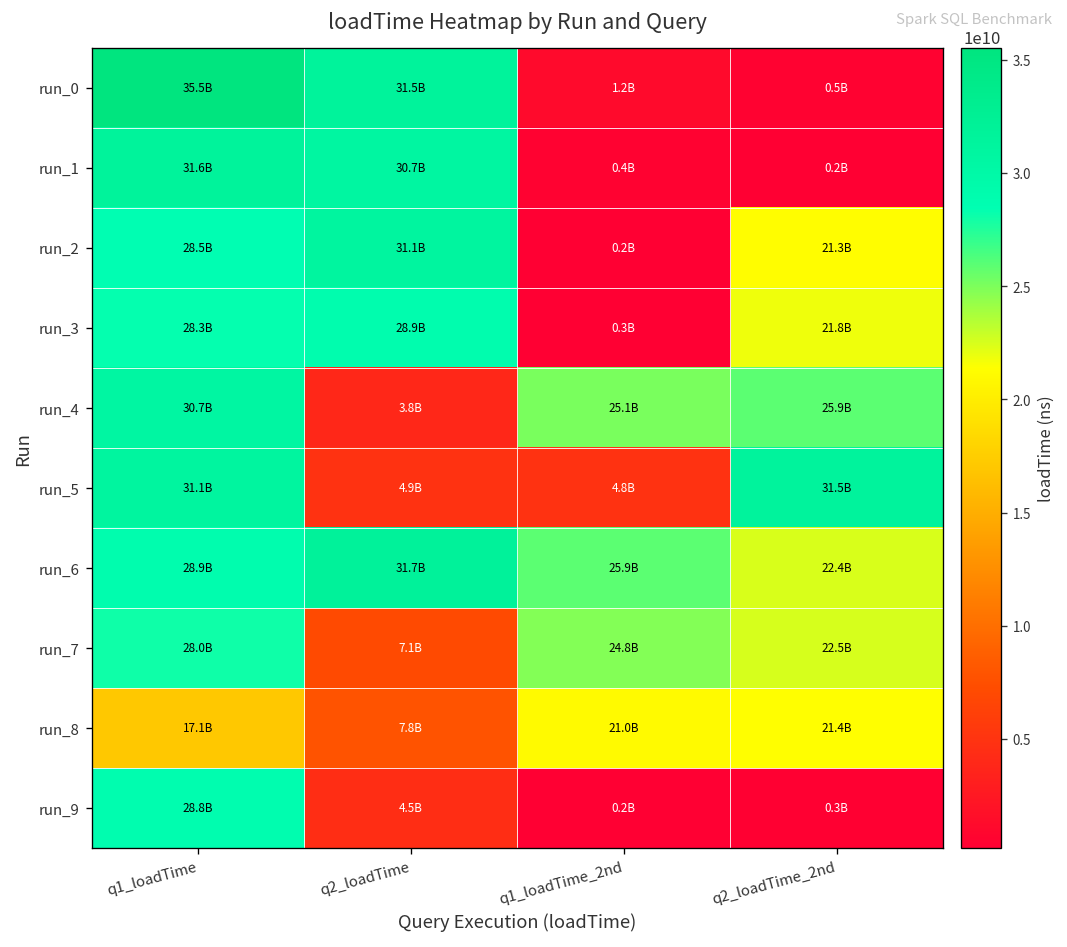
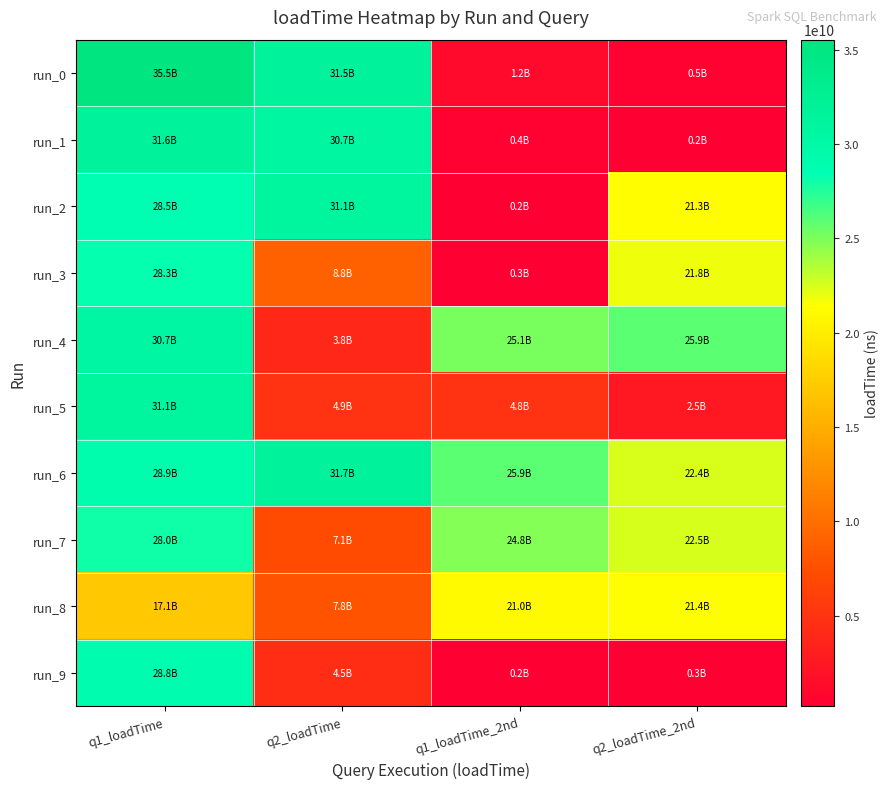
run_3, q2_loadTime: 28.9B -> 8.8B
run_5, q2_loadTime_2nd: 31.5B -> 2.5B
